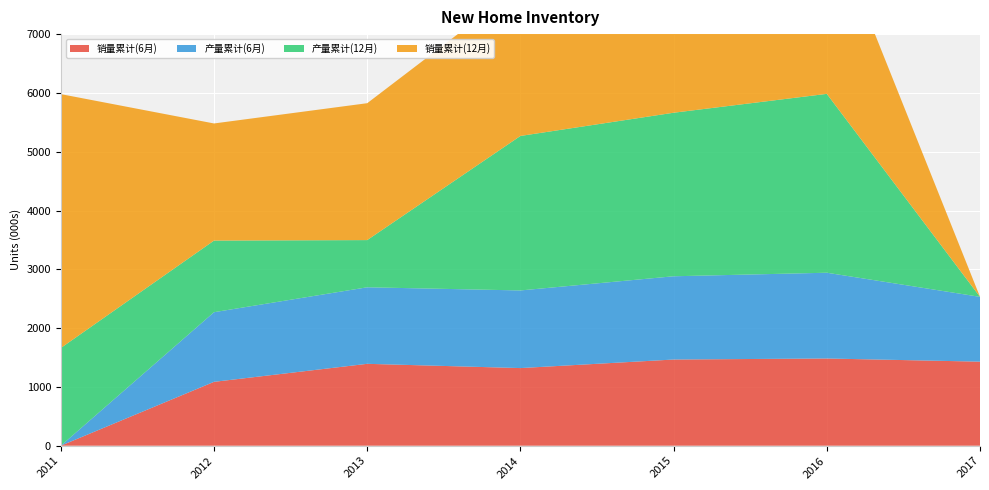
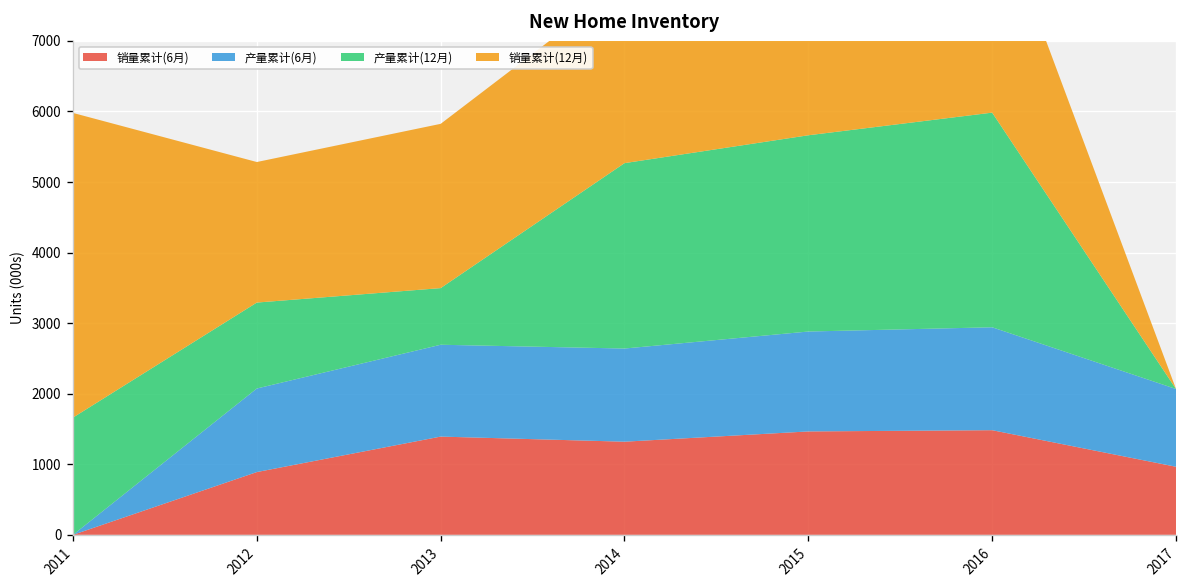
销量累计(6月), 2012: 1100 -> 900
销量累计(6月), 2017: 1400 -> 1000
